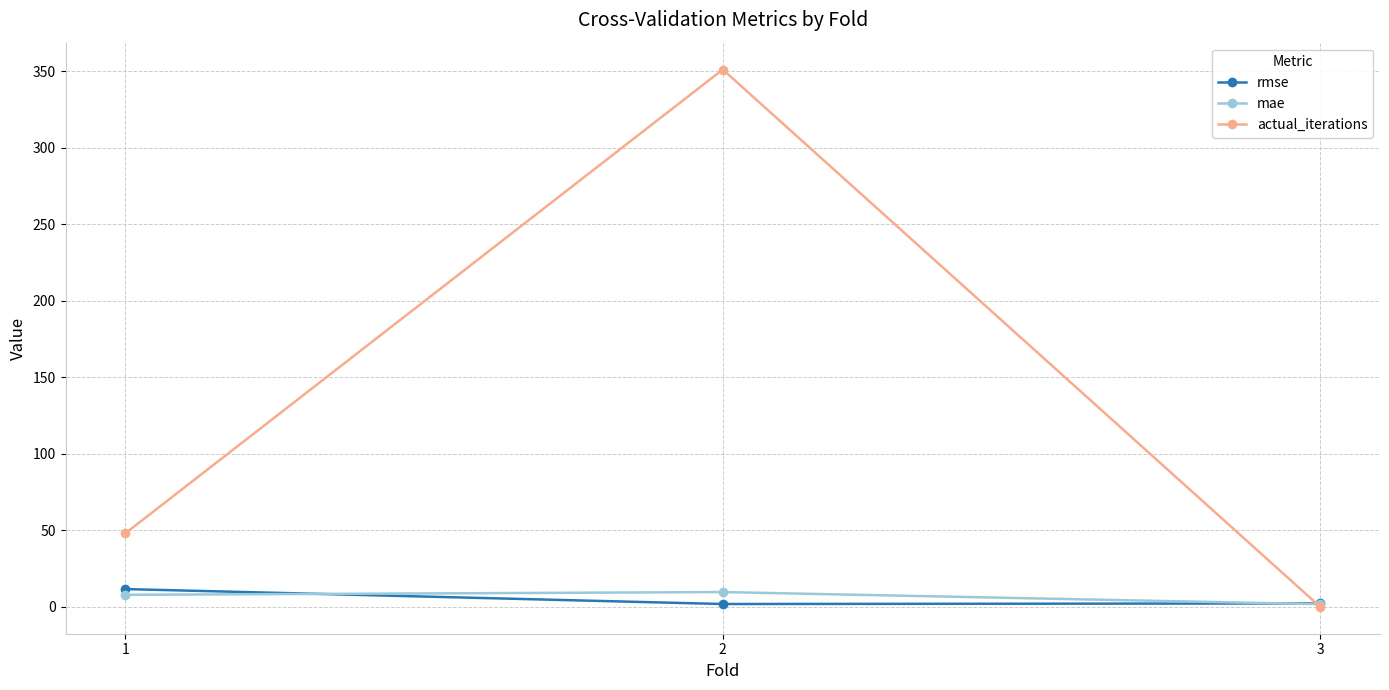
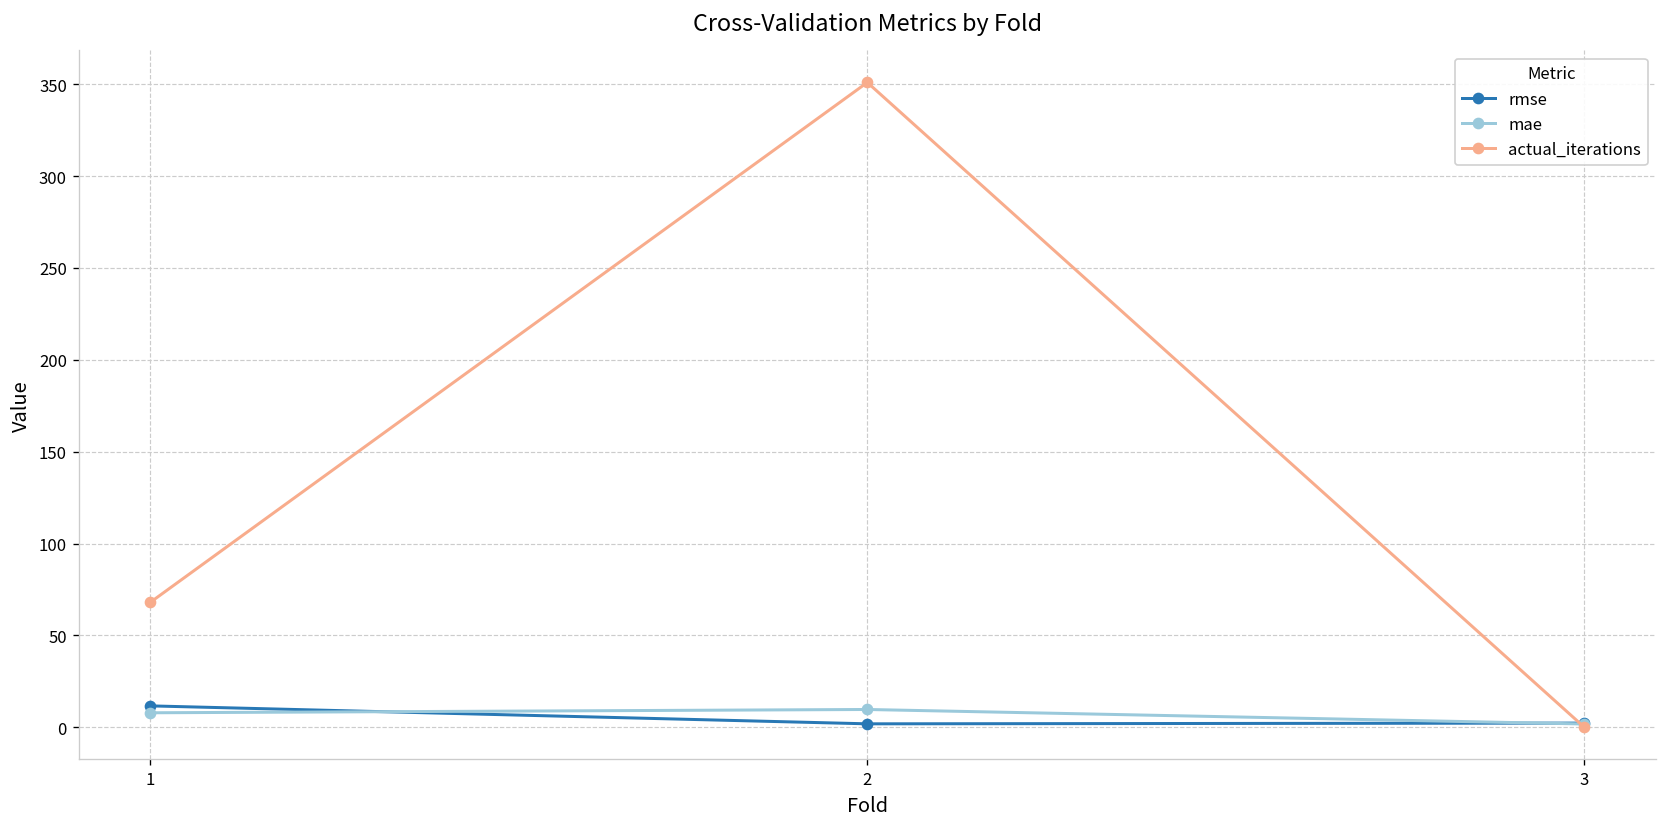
actual_iterations, 1: 48 -> 68
